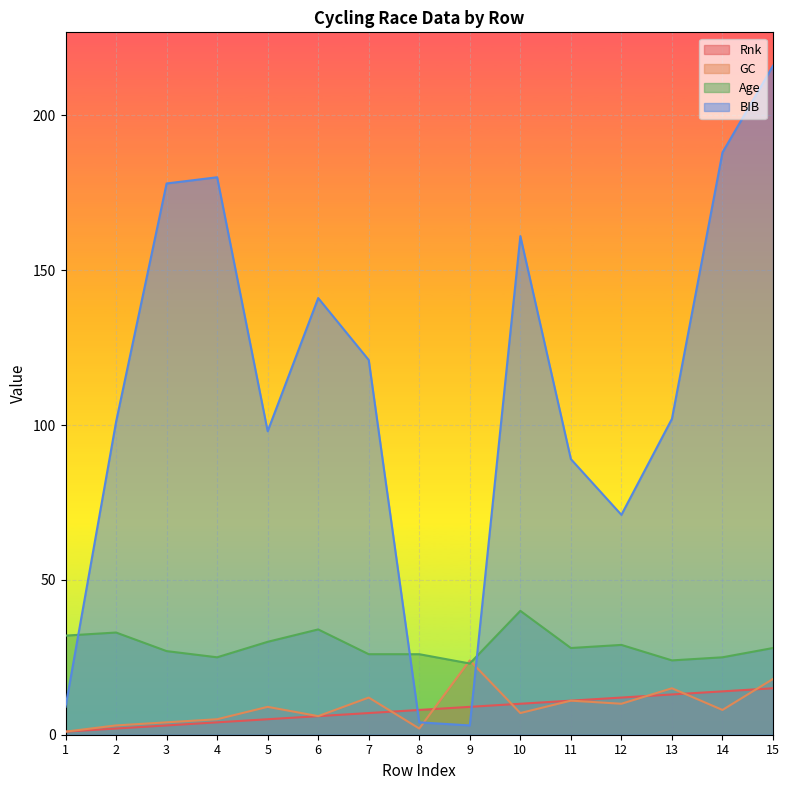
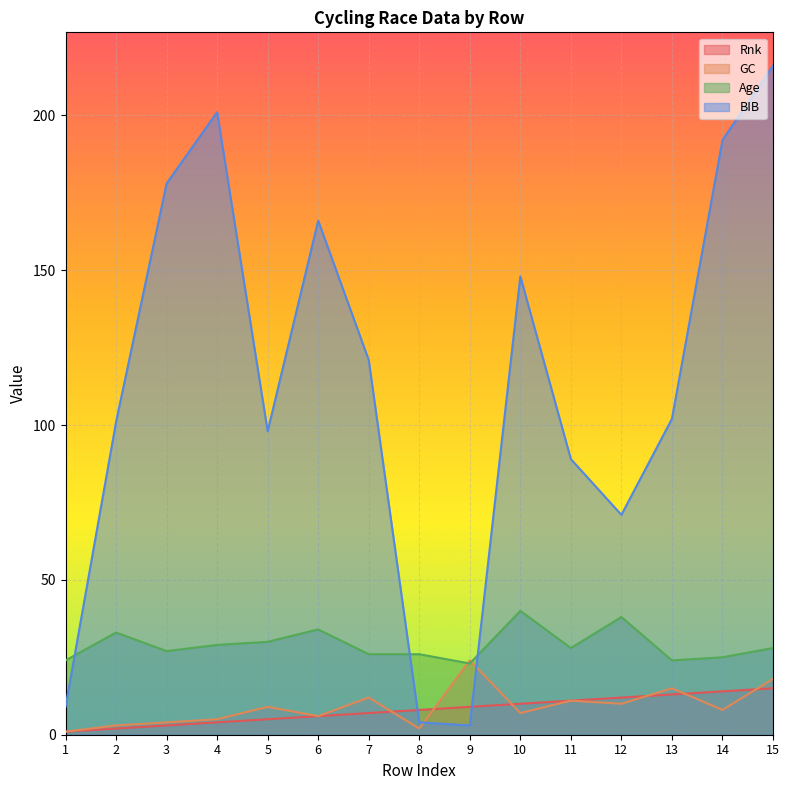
Age, 1: 32 -> 24
Age, 4: 25 -> 29
BIB, 4: 180 -> 201
BIB, 6: 141 -> 166
BIB, 10: 161 -> 148
Age, 12: 29 -> 38
BIB, 14: 188 -> 192
